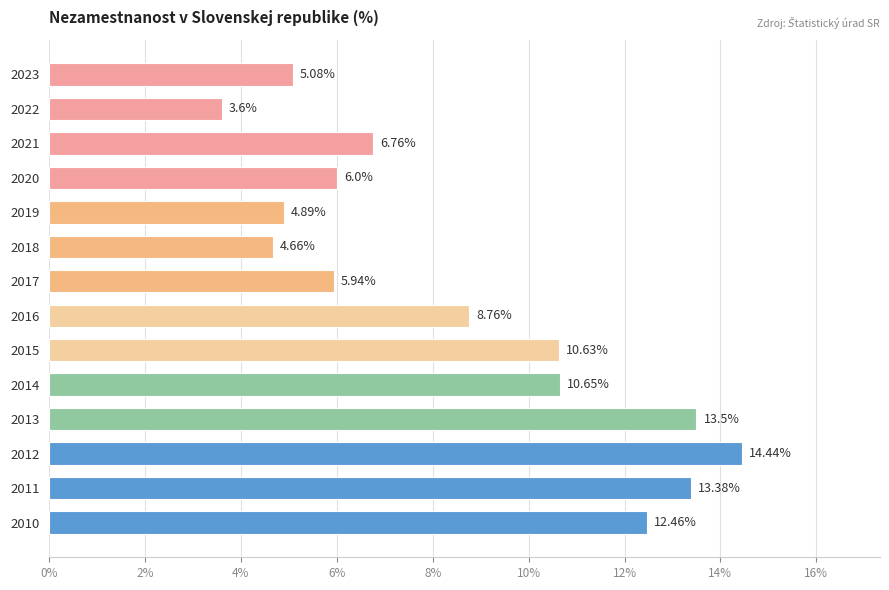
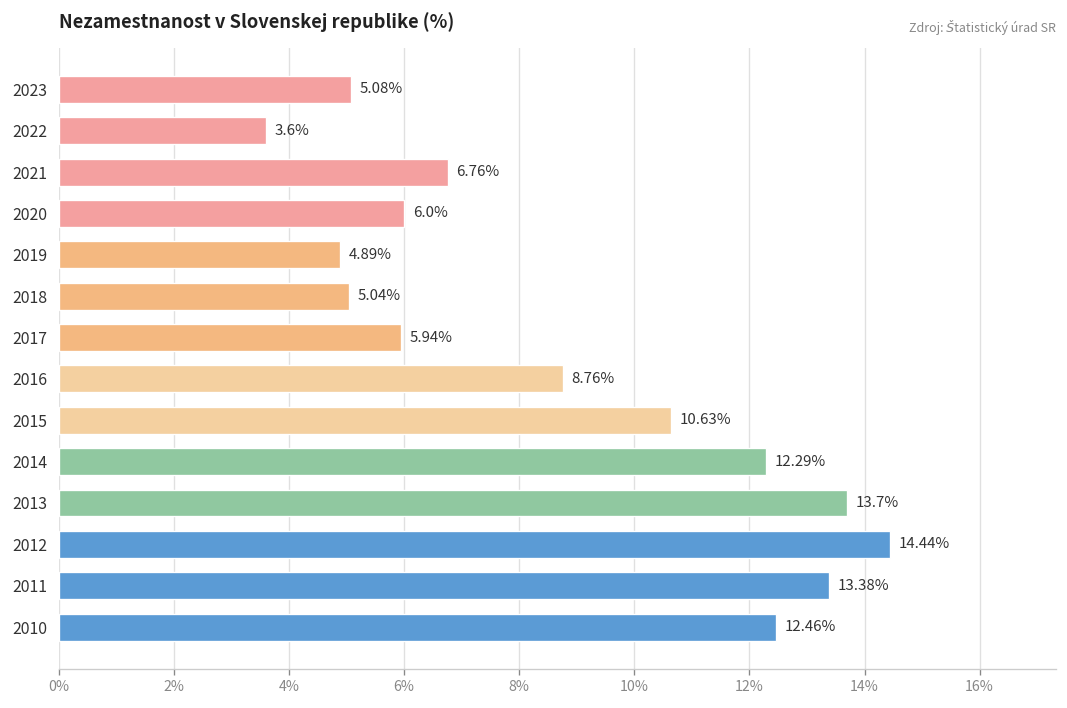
2018: 4.66% -> 5.04%
2014: 10.65% -> 12.29%
2013: 13.5% -> 13.7%
